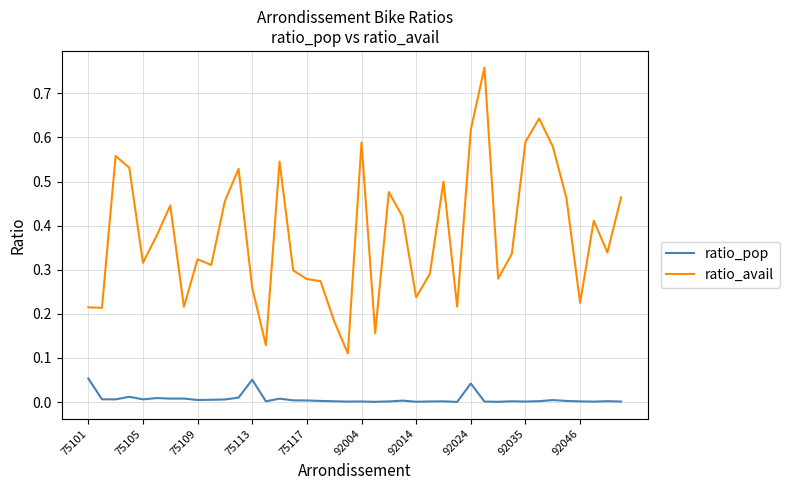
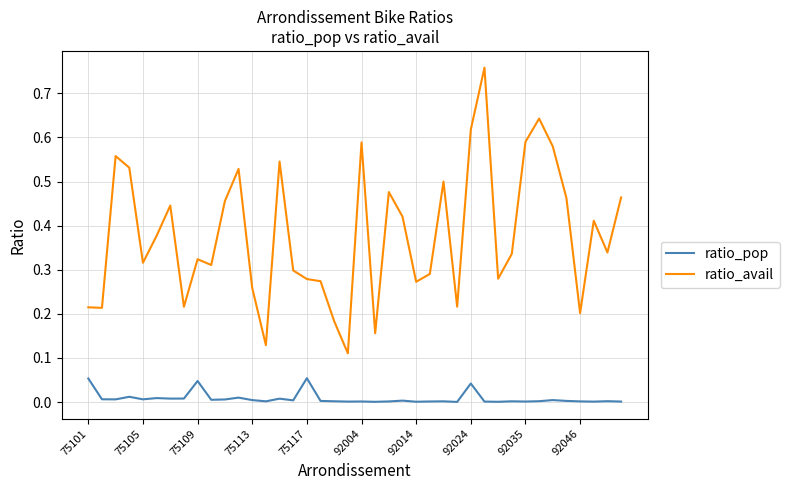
ratio_pop, 75109: 0.00 -> 0.05
ratio_pop, 75113: 0.05 -> 0.00
ratio_pop, 75117: 0.00 -> 0.05
ratio_avail, 92014: 0.24 -> 0.27
ratio_avail, 92046: 0.23 -> 0.20
